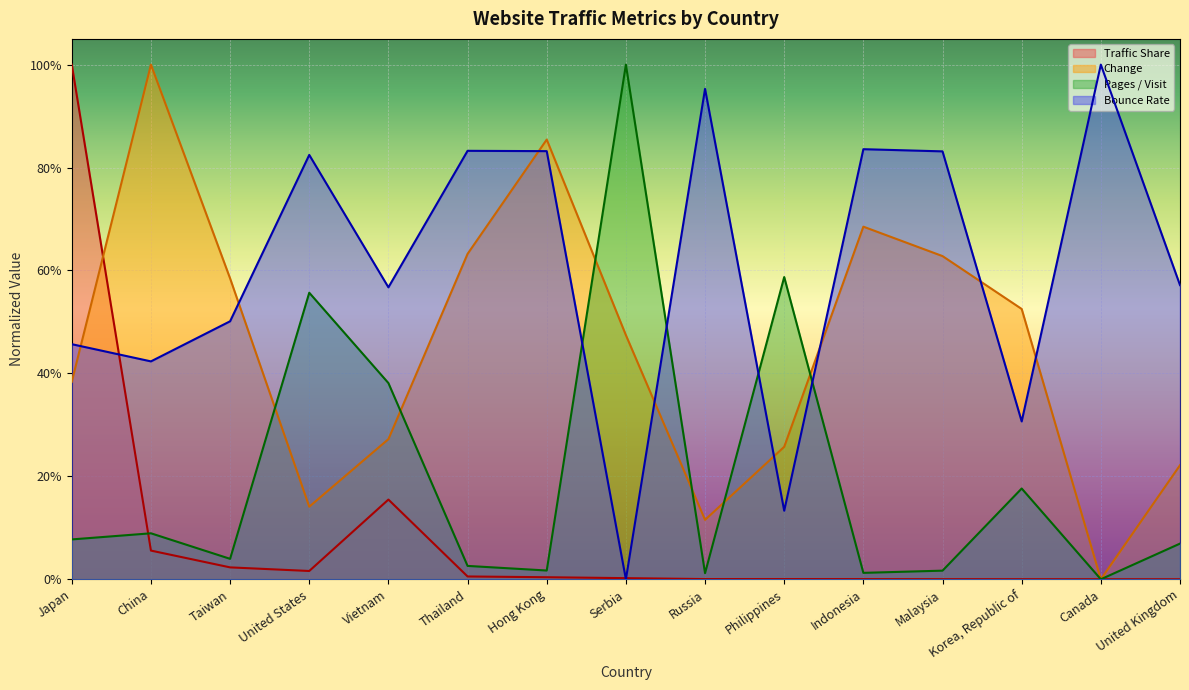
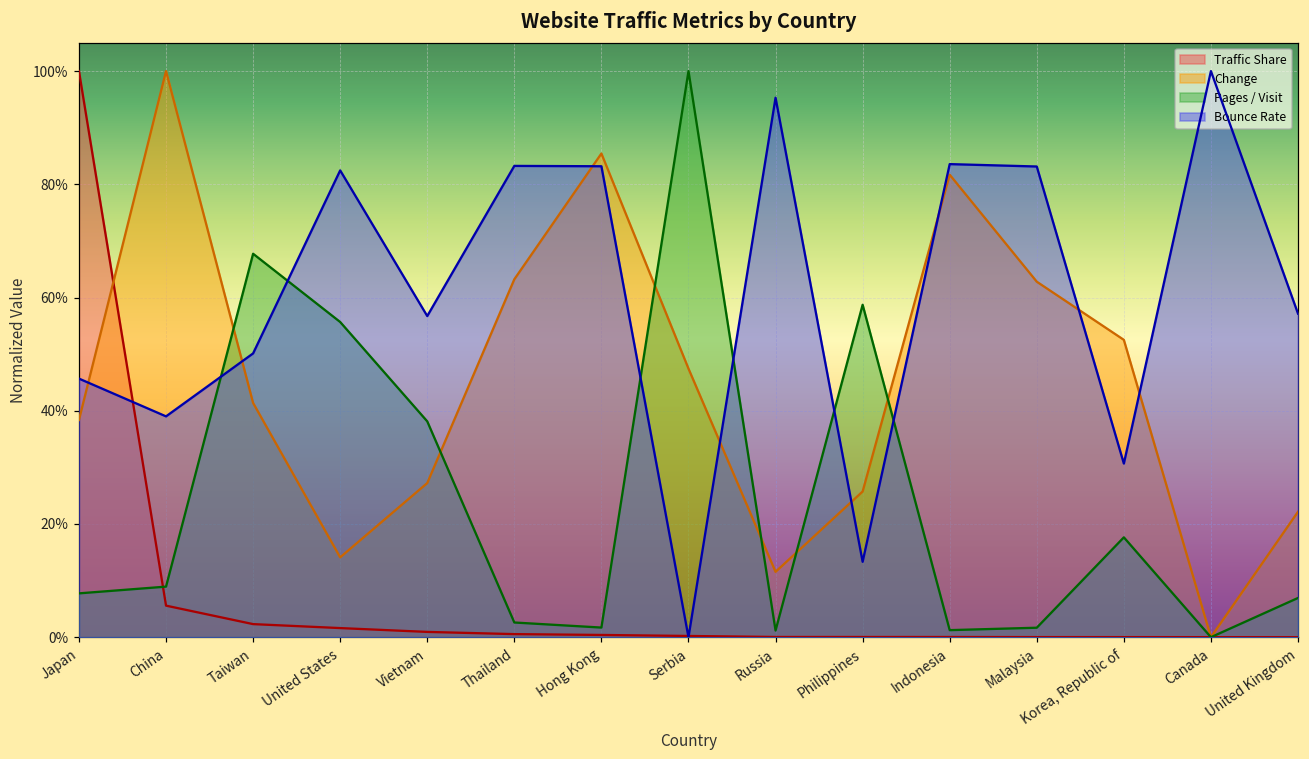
Bounce Rate, China: 42% -> 39%
Change, Taiwan: 58% -> 41%
Pages / Visit, Taiwan: 4% -> 68%
Traffic Share, Vietnam: 15% -> 1%
Change, Indonesia: 69% -> 82%
